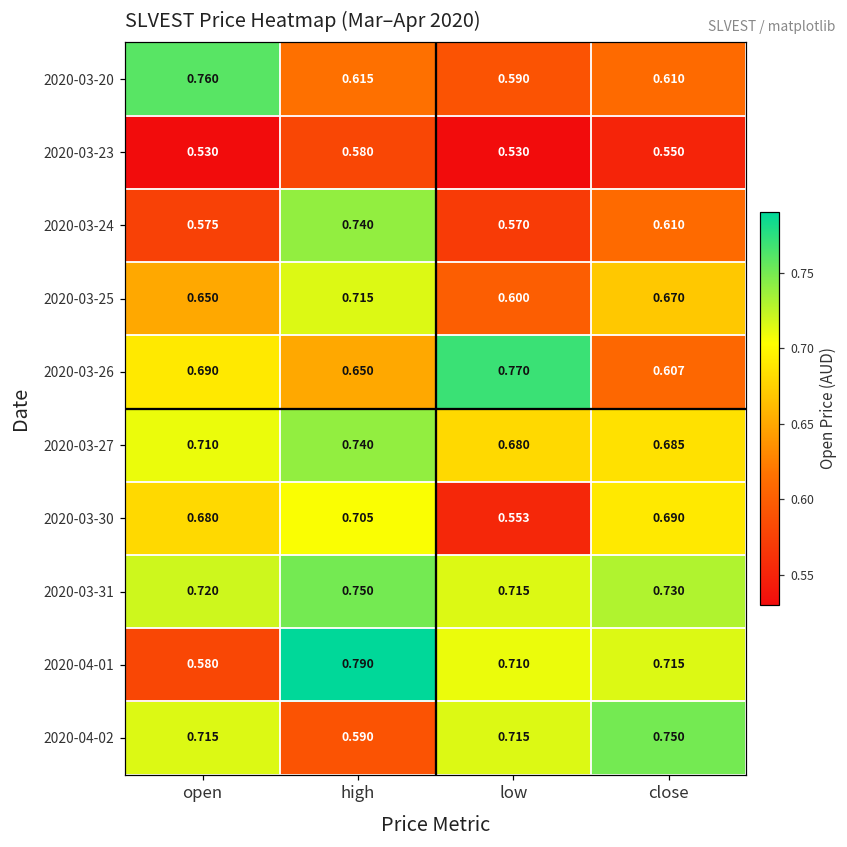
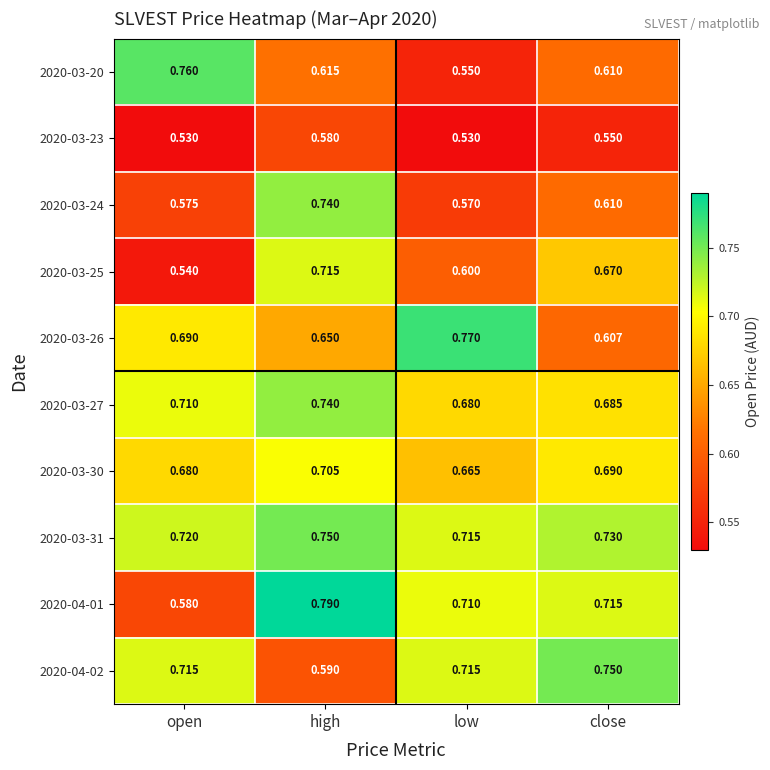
2020-03-20, low: 0.590 -> 0.550
2020-03-25, open: 0.650 -> 0.540
2020-03-30, low: 0.553 -> 0.665
